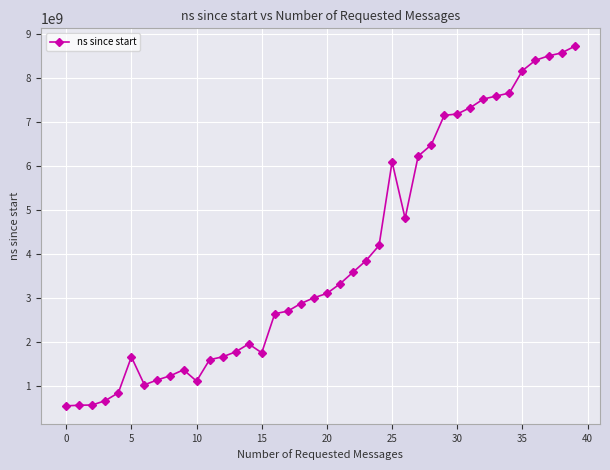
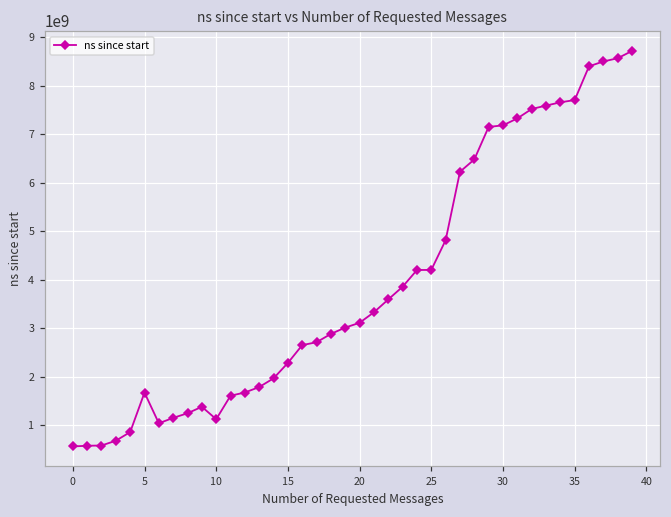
15: 1800000000 -> 2300000000
25: 6100000000 -> 4200000000
35: 8200000000 -> 7700000000
